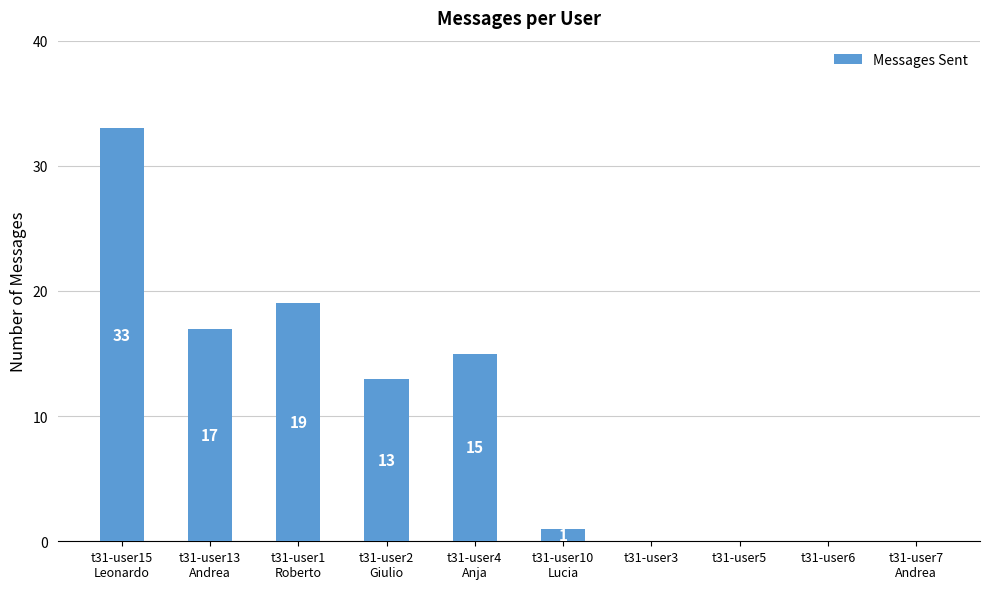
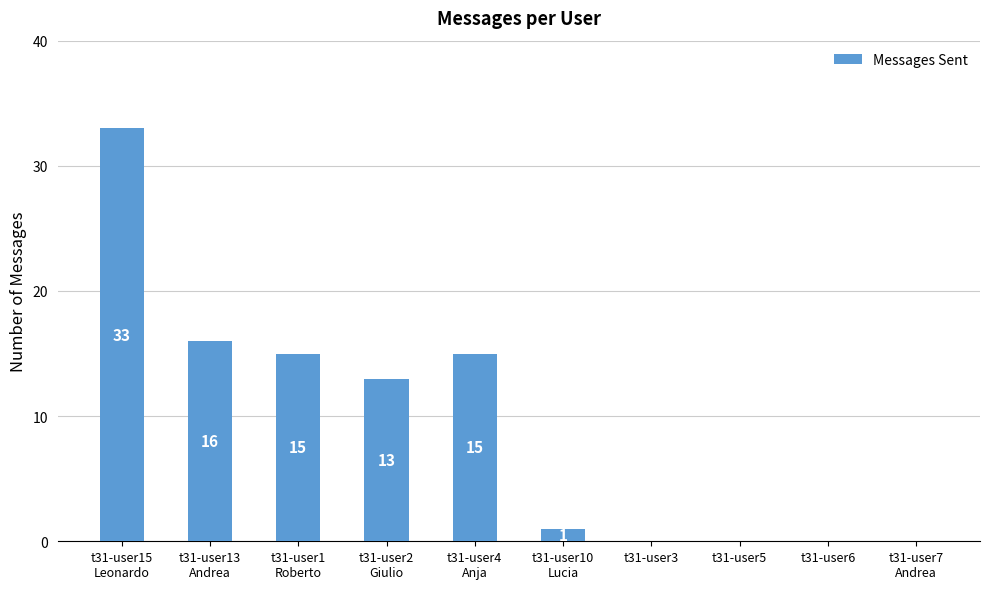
t31-user13 Andrea: 17 -> 16
t31-user1 Roberto: 19 -> 15
